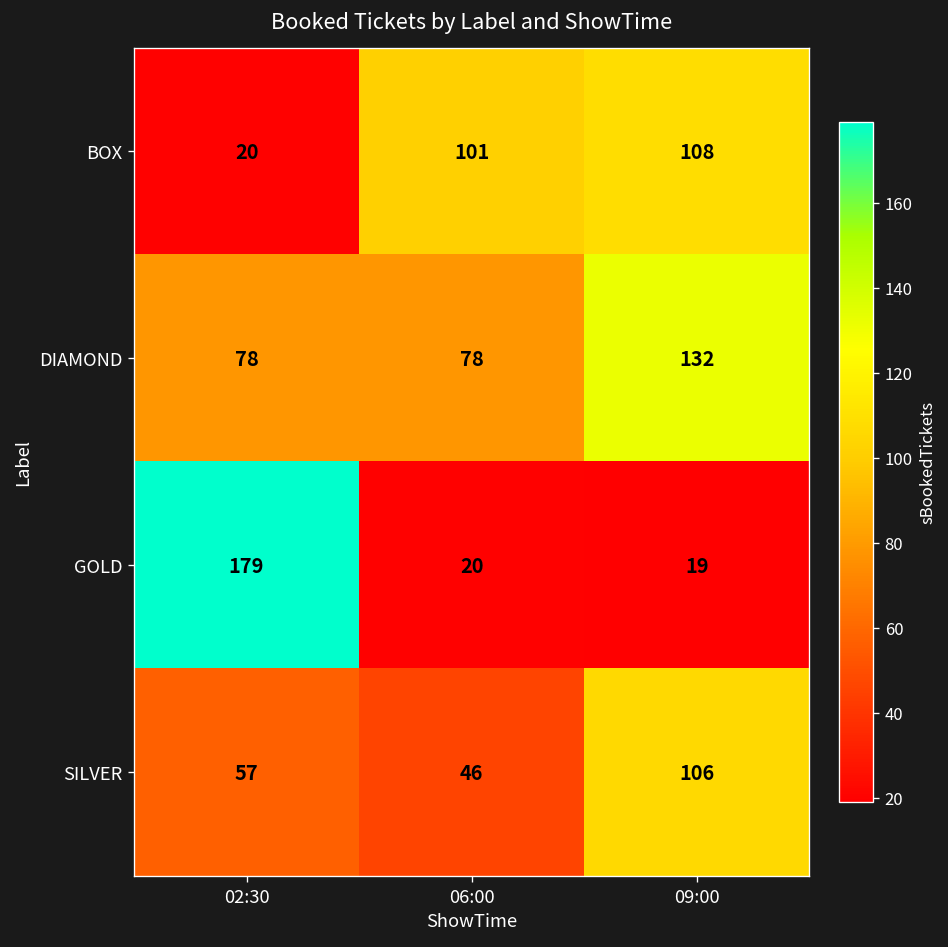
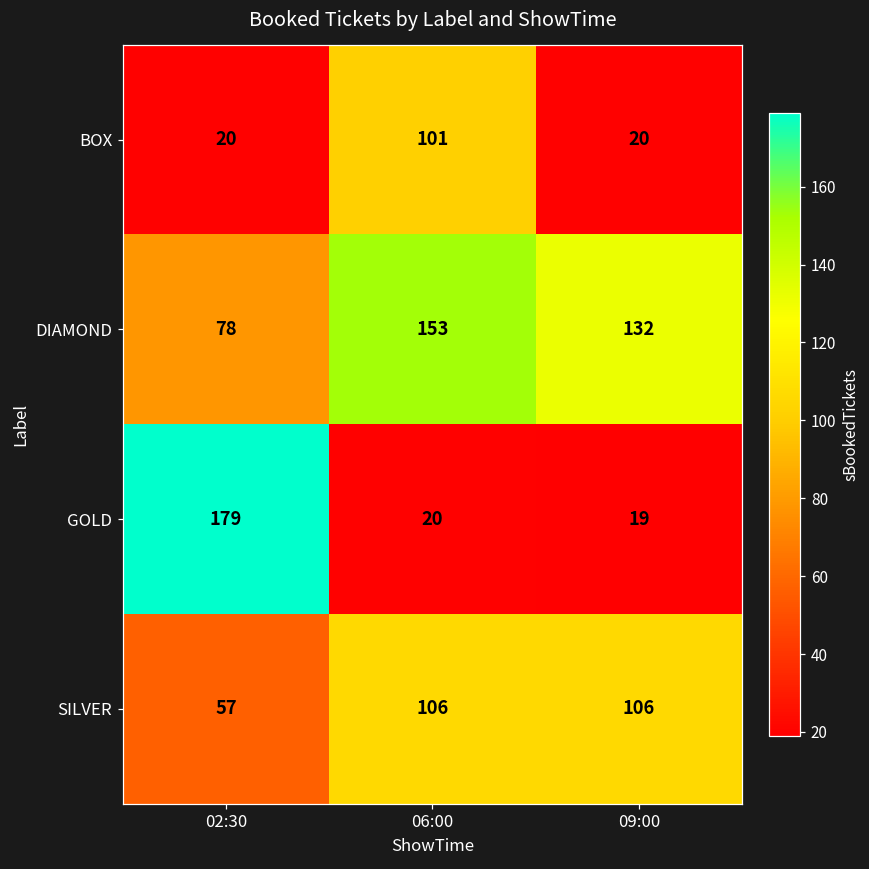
BOX, 09:00: 108 -> 20
DIAMOND, 06:00: 78 -> 153
SILVER, 06:00: 46 -> 106
